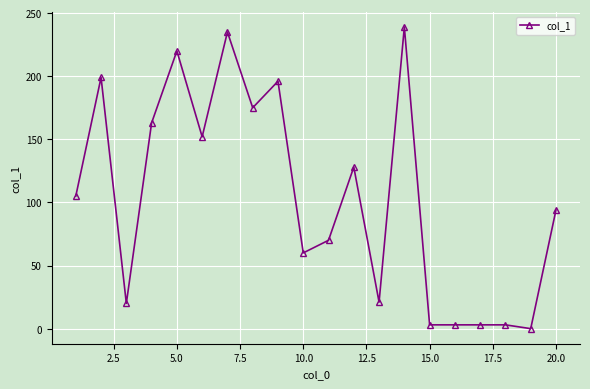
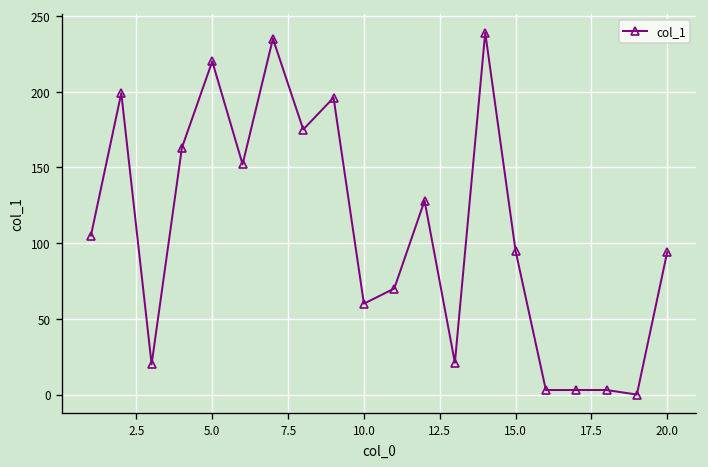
15.0: 3 -> 95
